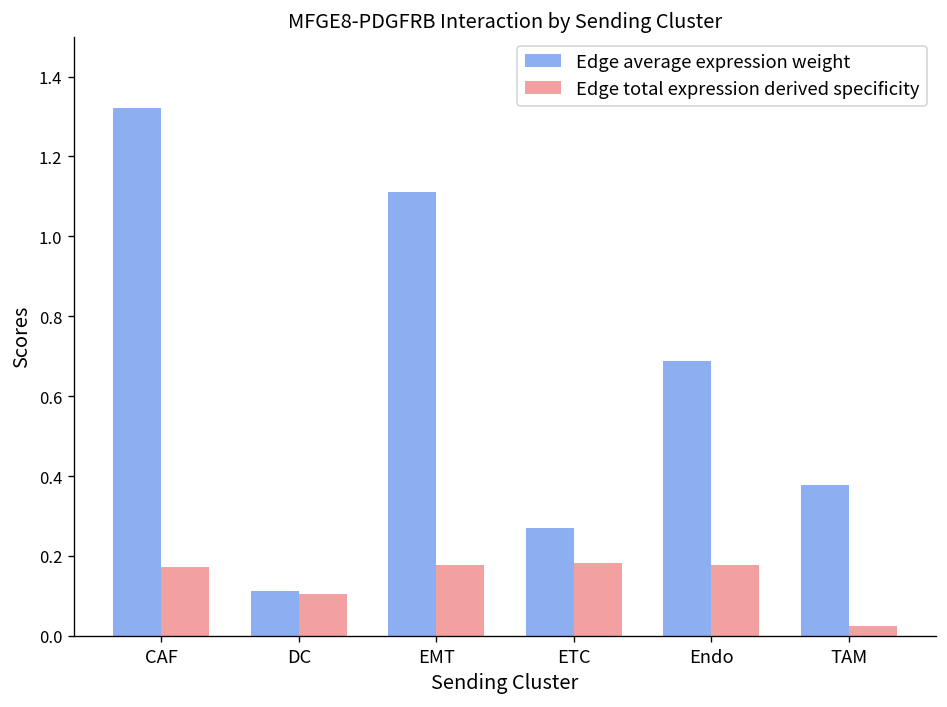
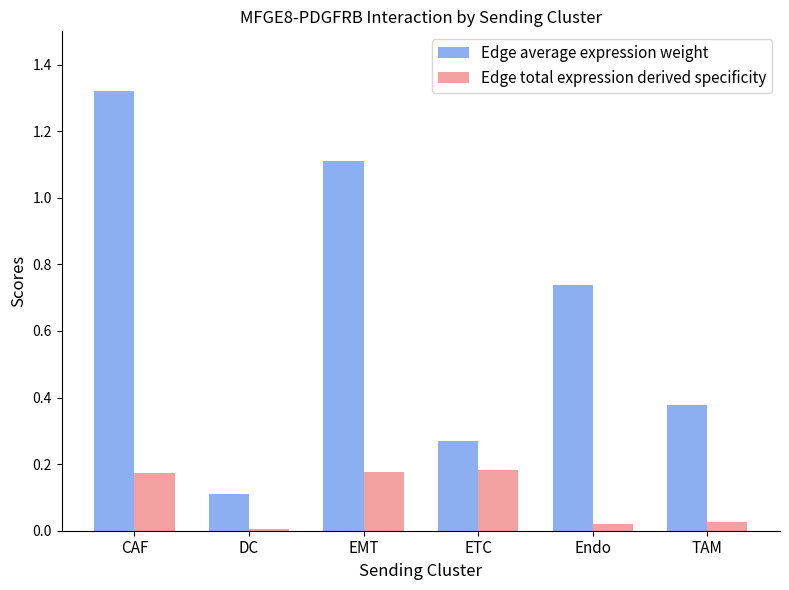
Edge total expression derived specificity, DC: 0.10 -> 0.00
Edge average expression weight, Endo: 0.69 -> 0.74
Edge total expression derived specificity, Endo: 0.18 -> 0.02
